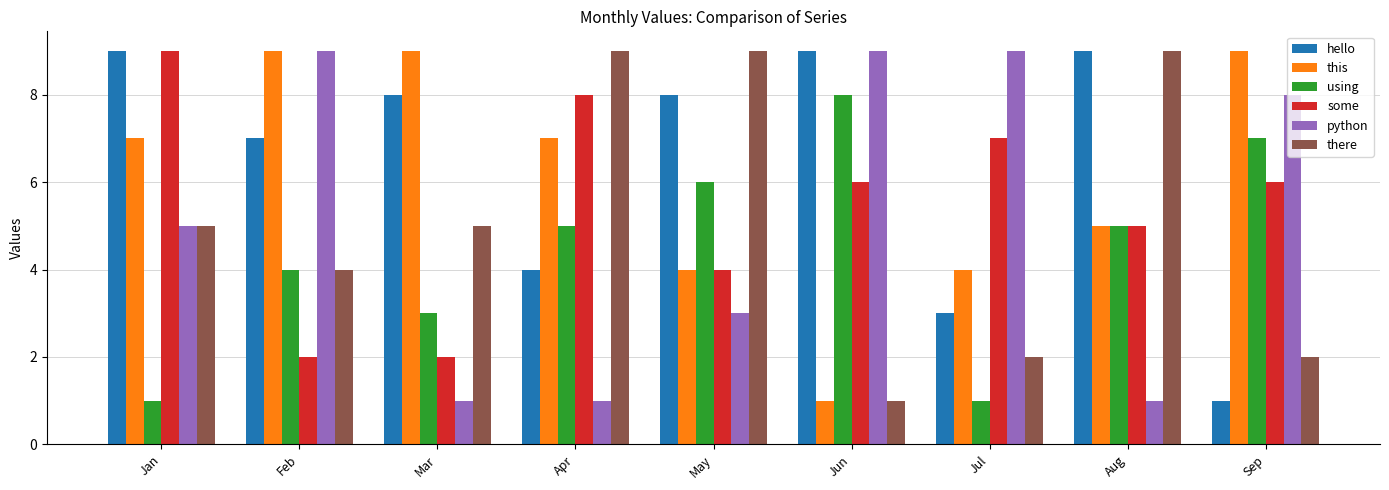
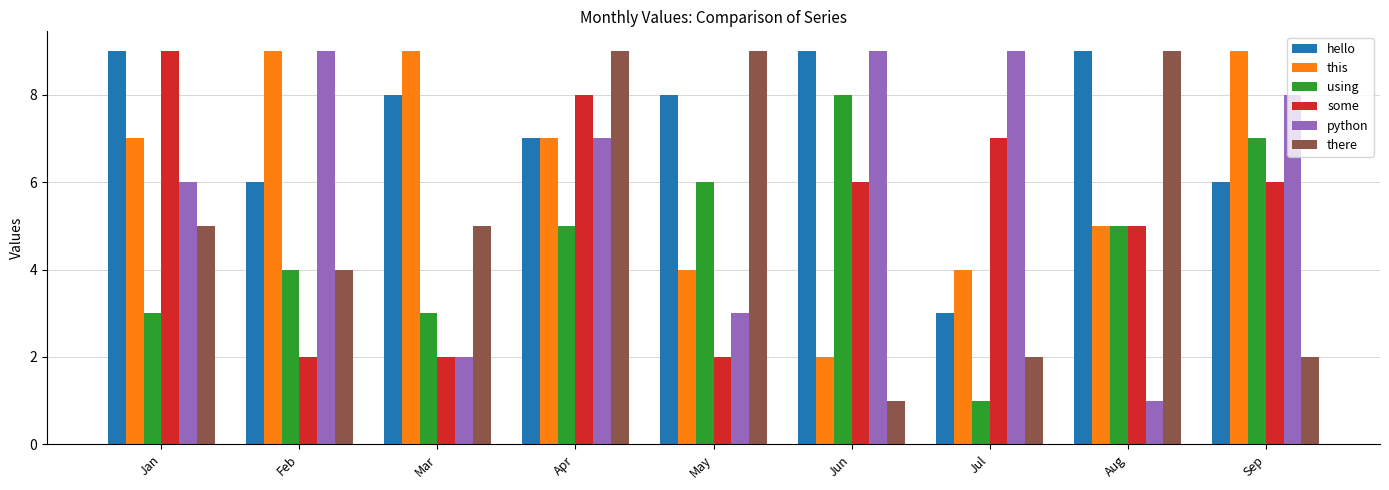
using, Jan: 1 -> 3
python, Jan: 5 -> 6
hello, Feb: 7 -> 6
python, Mar: 1 -> 2
hello, Apr: 4 -> 7
python, Apr: 1 -> 7
some, May: 4 -> 2
this, Jun: 1 -> 2
hello, Sep: 1 -> 6
